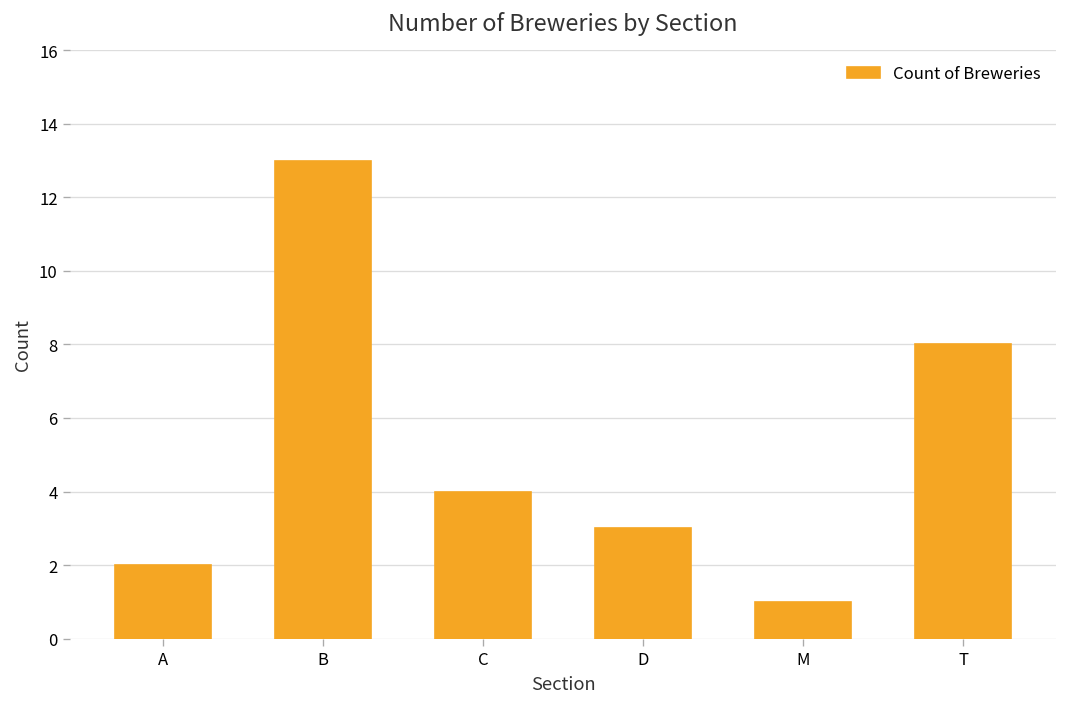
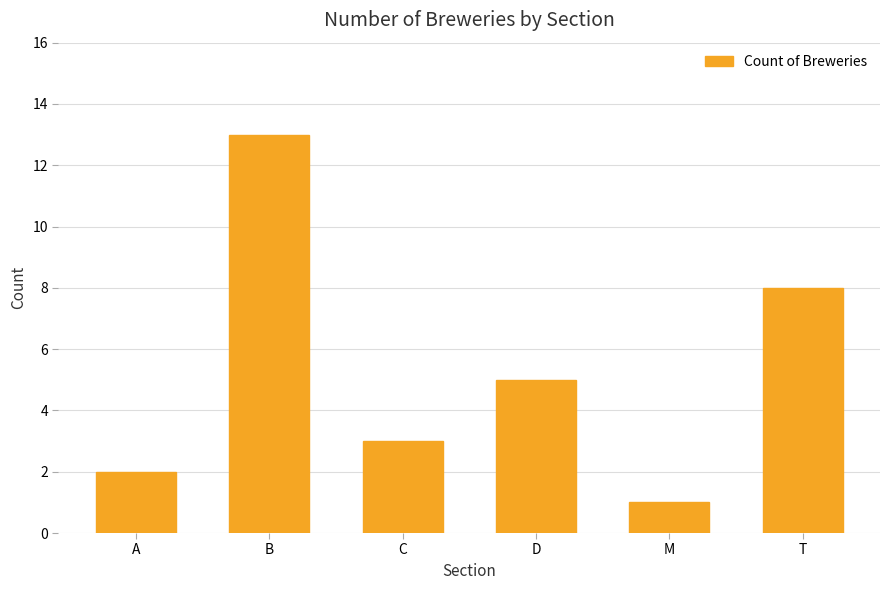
C: 4 -> 3
D: 3 -> 5
